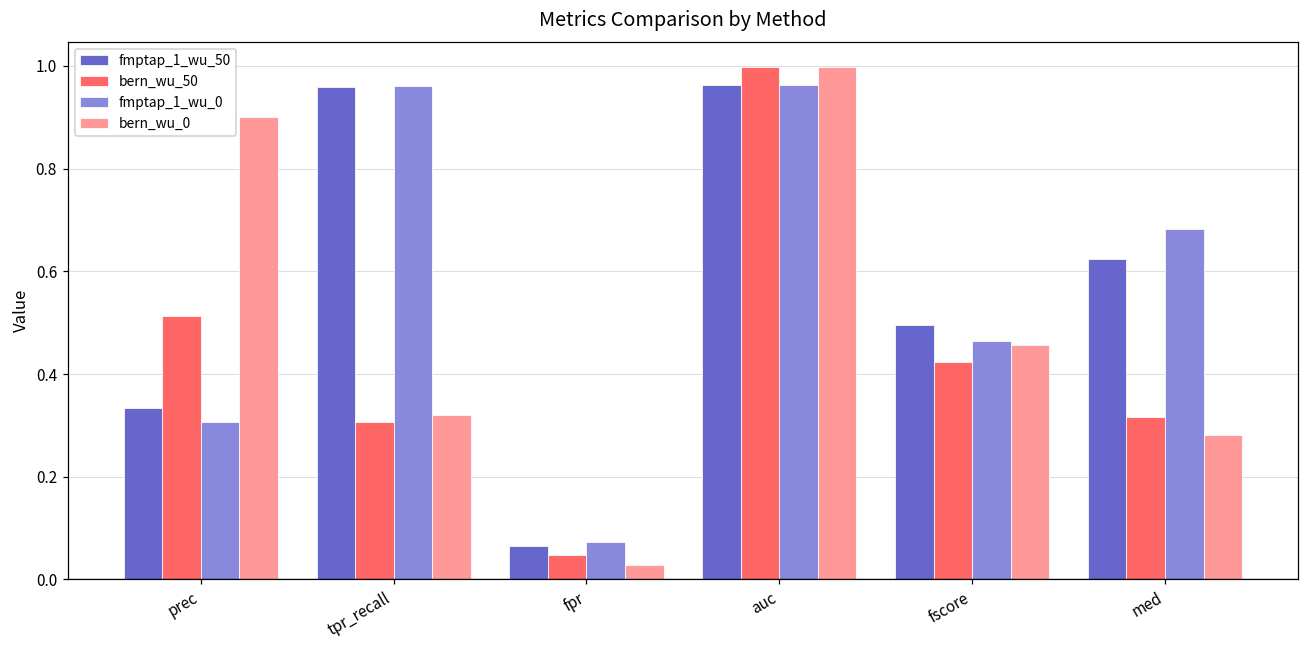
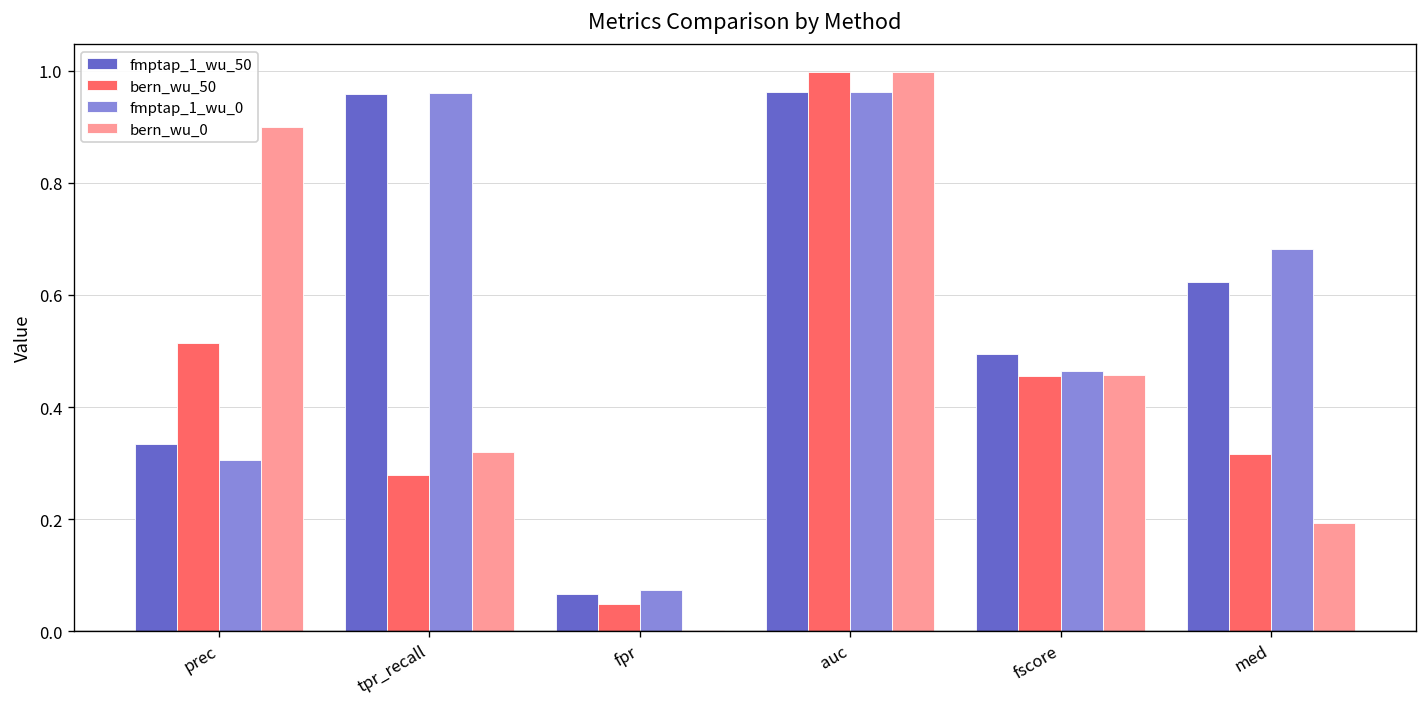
bern_wu_50, tpr_recall: 0.31 -> 0.28
bern_wu_0, fpr: 0.03 -> 0.00
bern_wu_50, fscore: 0.42 -> 0.45
bern_wu_0, med: 0.28 -> 0.19
